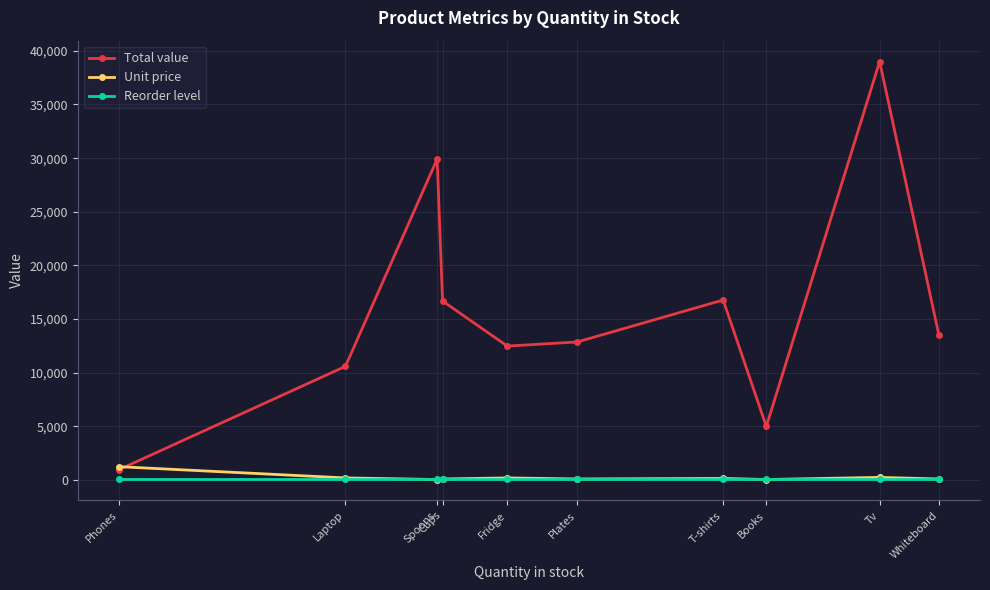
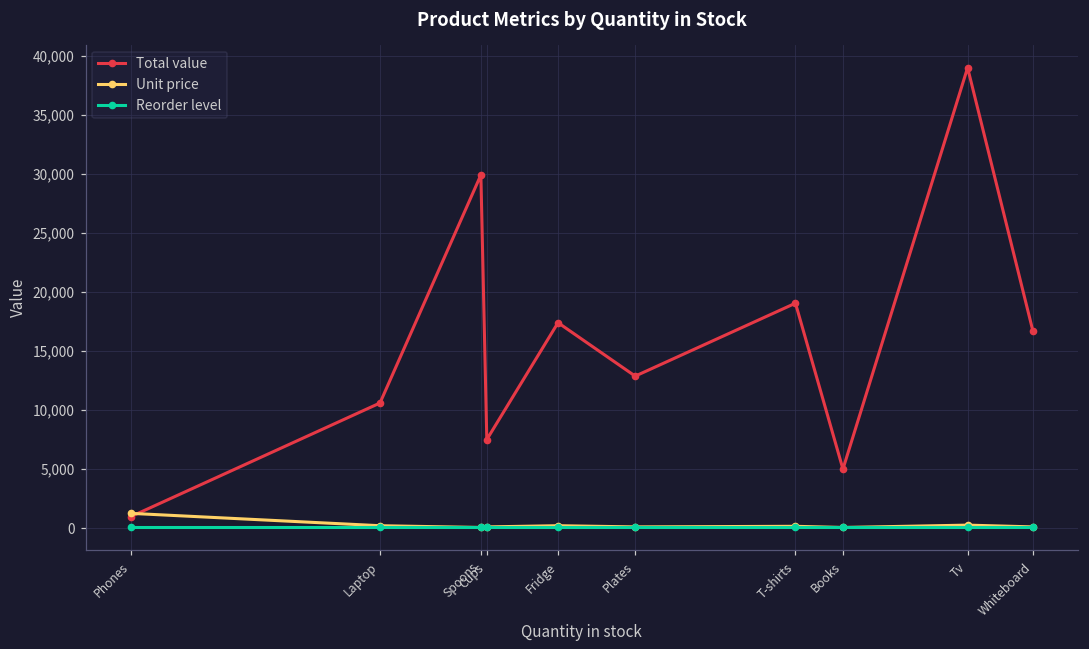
Total value, Cups: 16,700 -> 7,500
Total value, Fridge: 12,500 -> 17,400
Total value, T-shirts: 16,800 -> 19,100
Total value, Whiteboard: 13,500 -> 16,700
